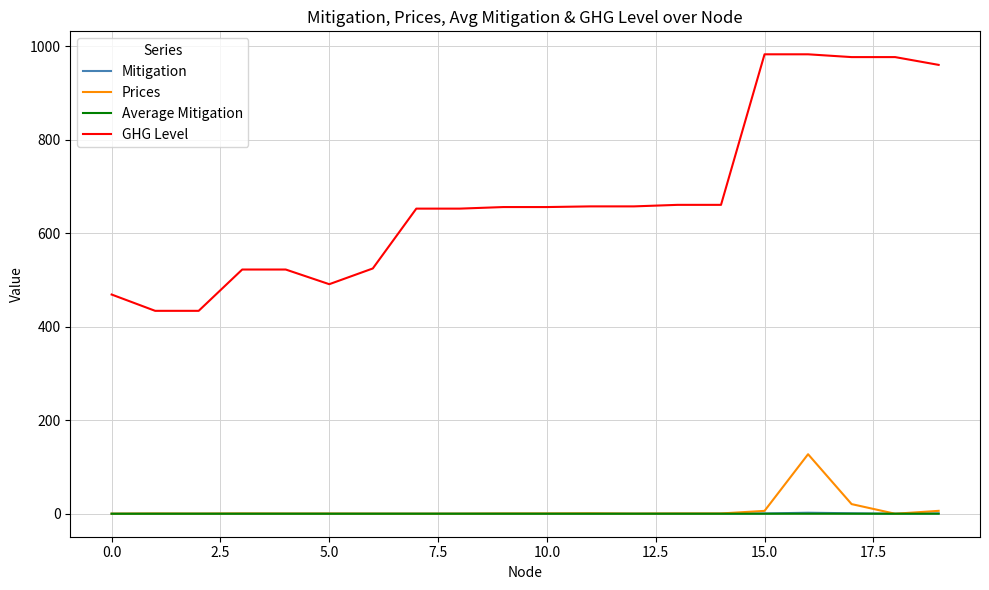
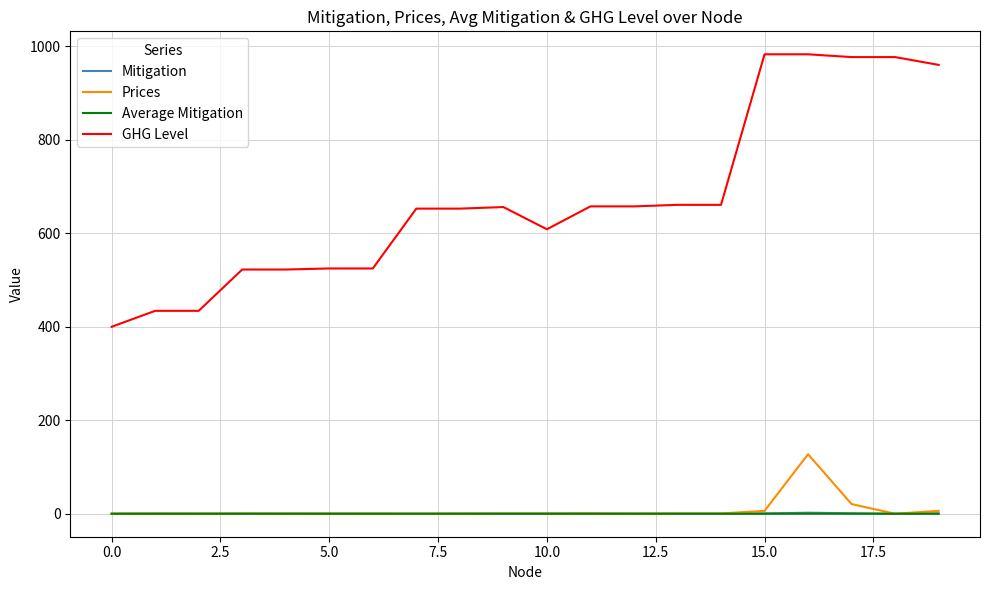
GHG Level, 0.0: 470 -> 400
GHG Level, 5.0: 490 -> 520
GHG Level, 10.0: 660 -> 610
